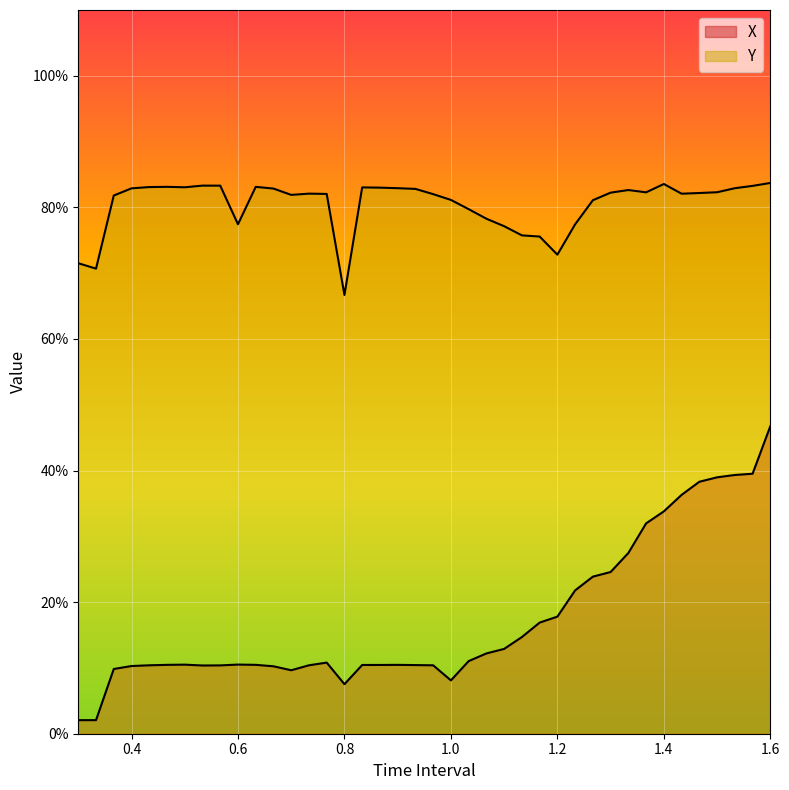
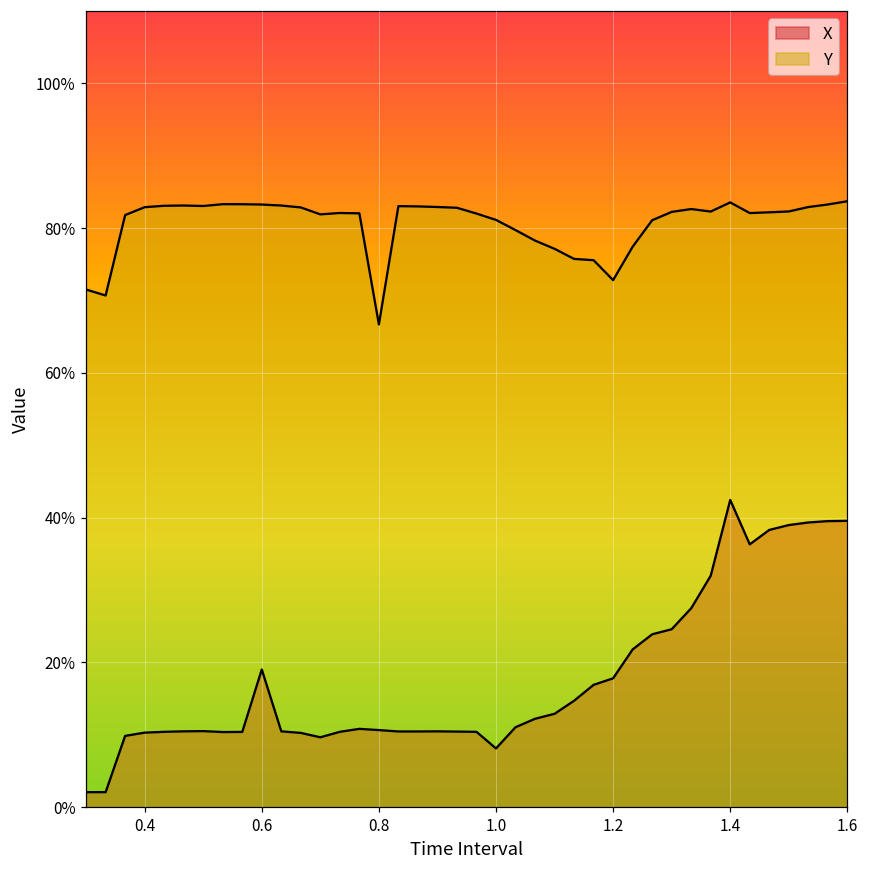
X, 0.6: 11% -> 19%
Y, 0.6: 77% -> 83%
X, 0.8: 8% -> 11%
X, 1.4: 34% -> 42%
X, 1.6: 47% -> 40%
